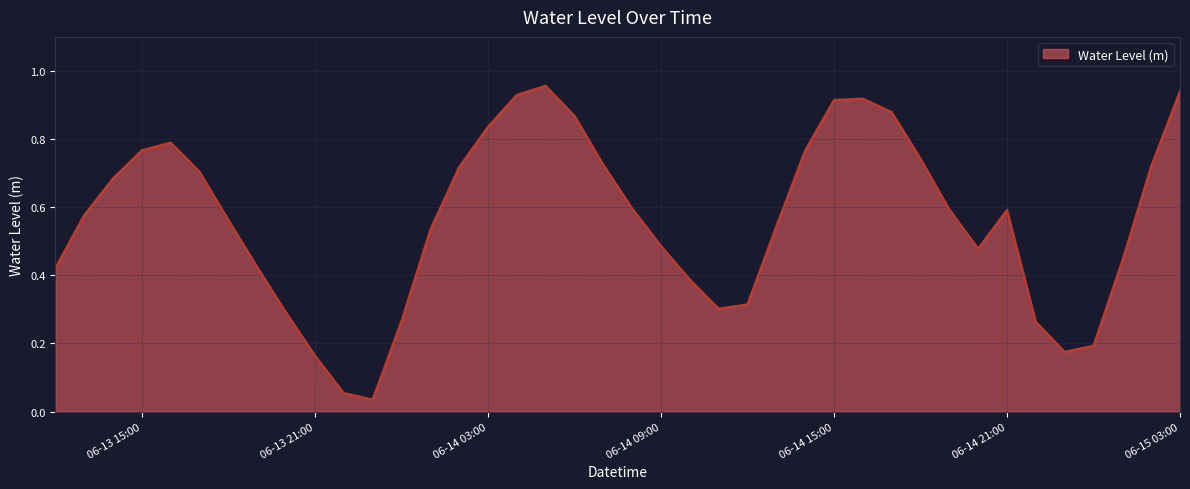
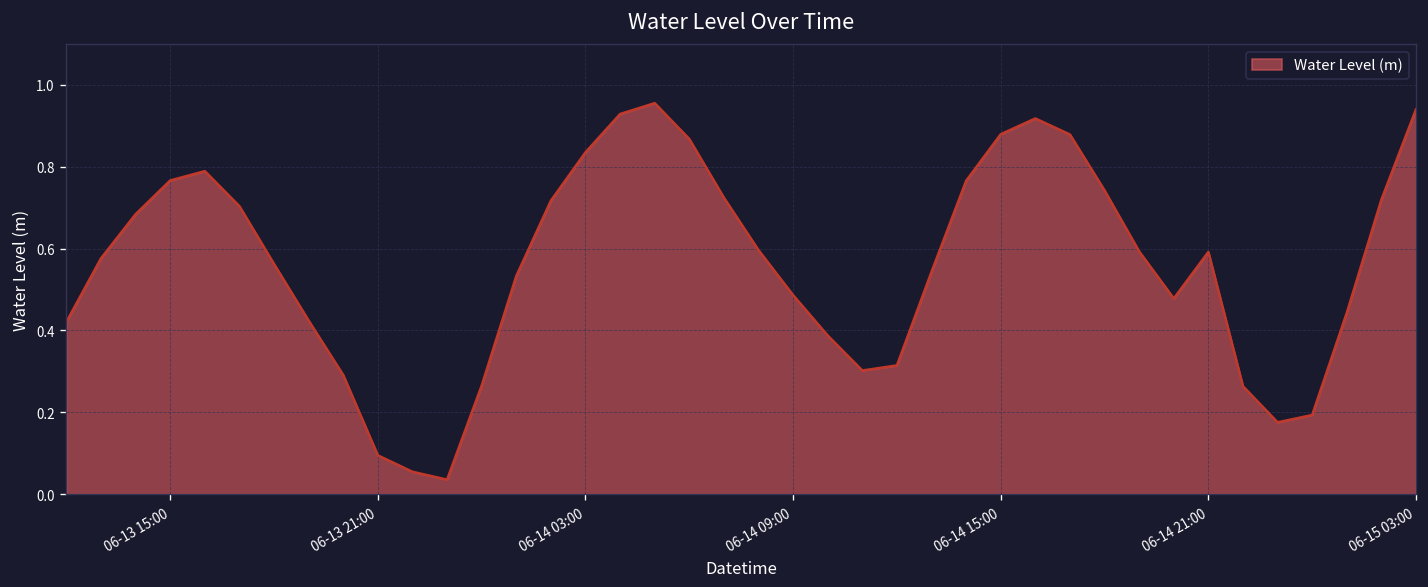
06-13 21:00: 0.16 -> 0.09
06-14 15:00: 0.91 -> 0.88
